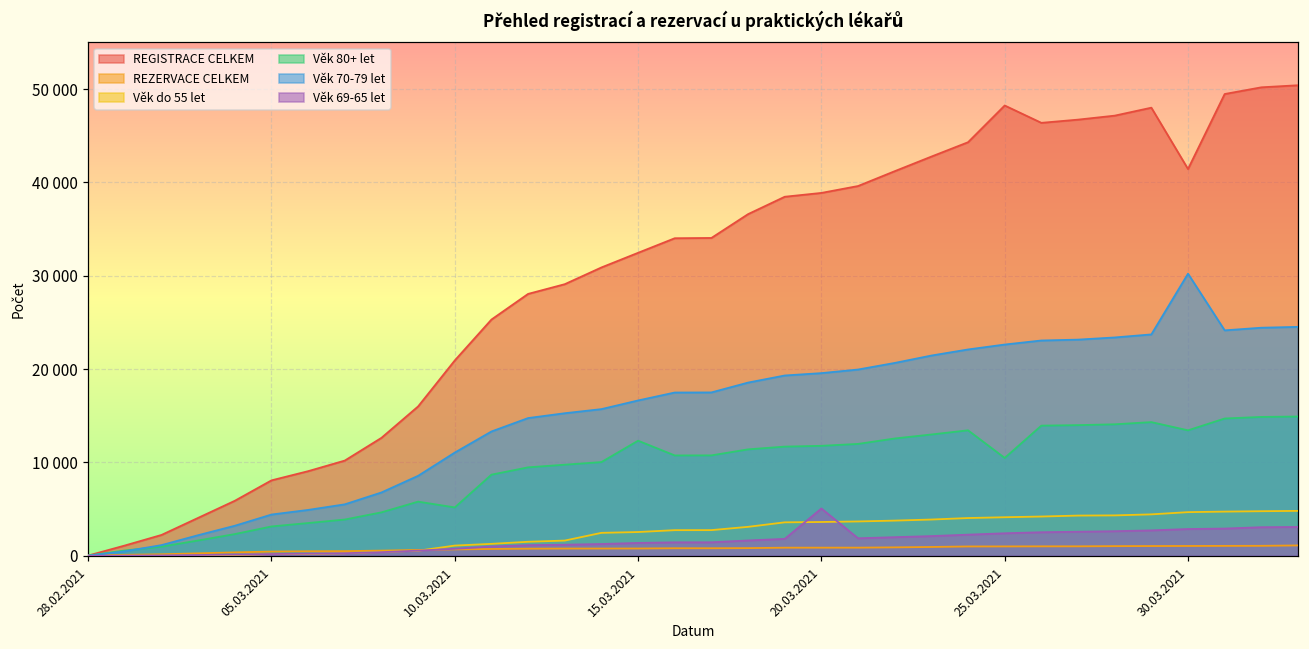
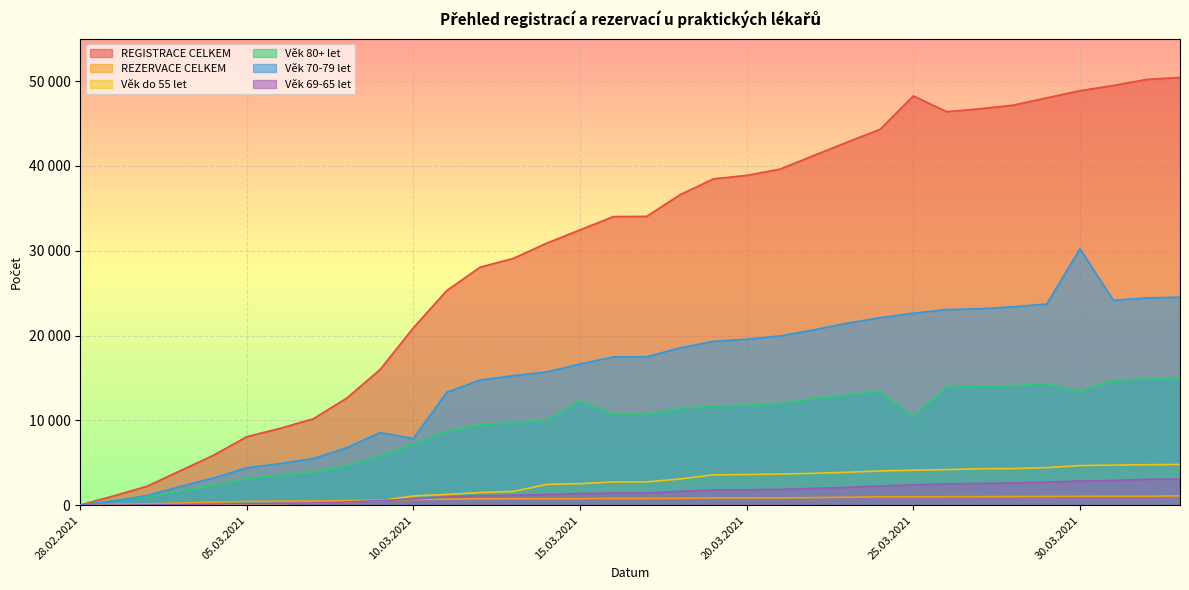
Věk 80+ let, 10.03.2021: 5000 -> 7000
Věk 70-79 let, 10.03.2021: 11000 -> 8000
Věk 69-65 let, 20.03.2021: 5000 -> 2000
REGISTRACE CELKEM, 30.03.2021: 41000 -> 49000
